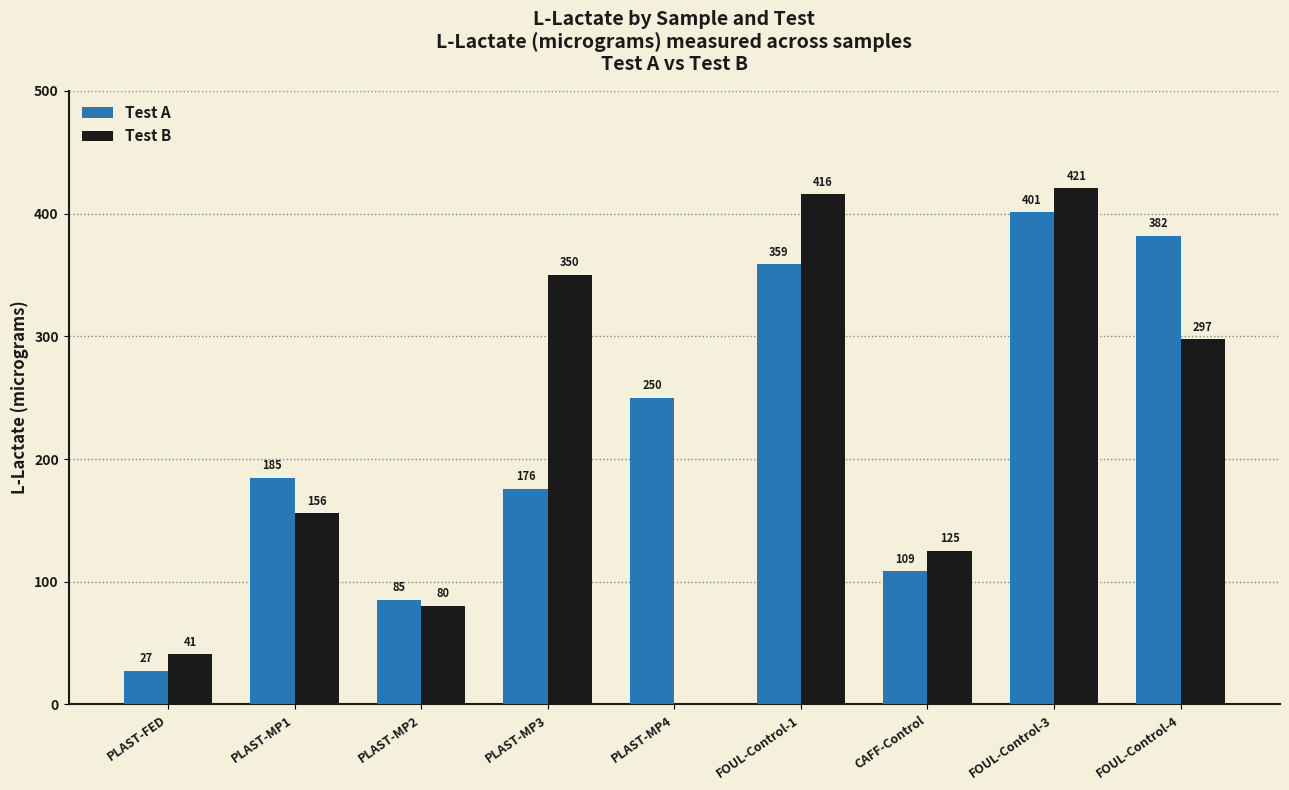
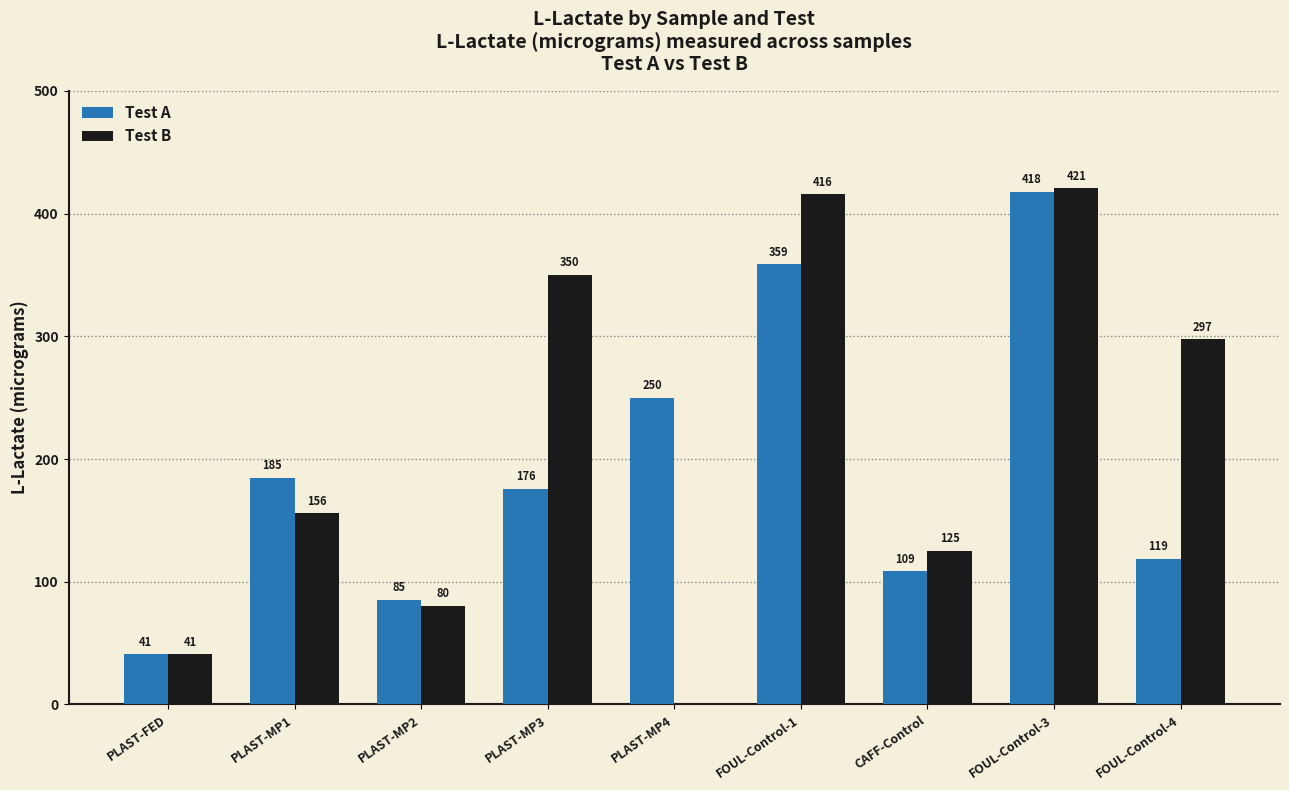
Test A, PLAST-FED: 27 -> 41
Test A, FOUL-Control-3: 401 -> 418
Test A, FOUL-Control-4: 382 -> 119
